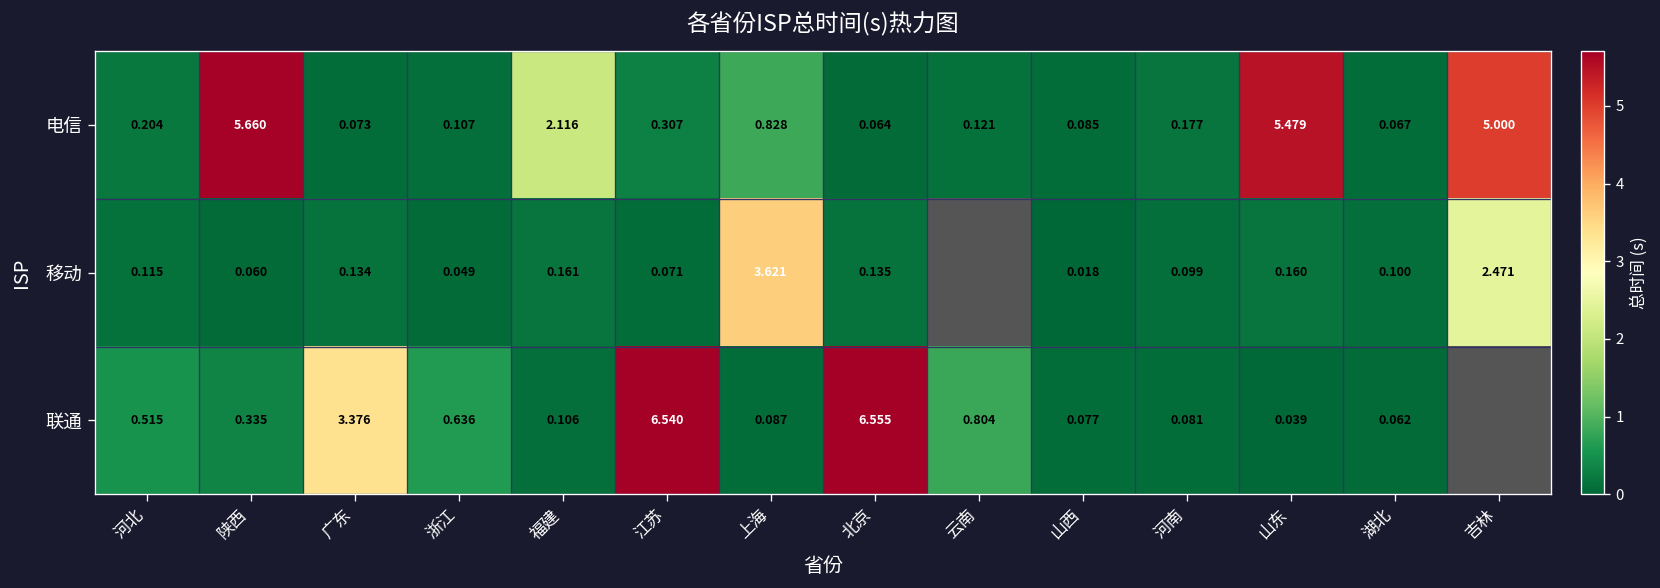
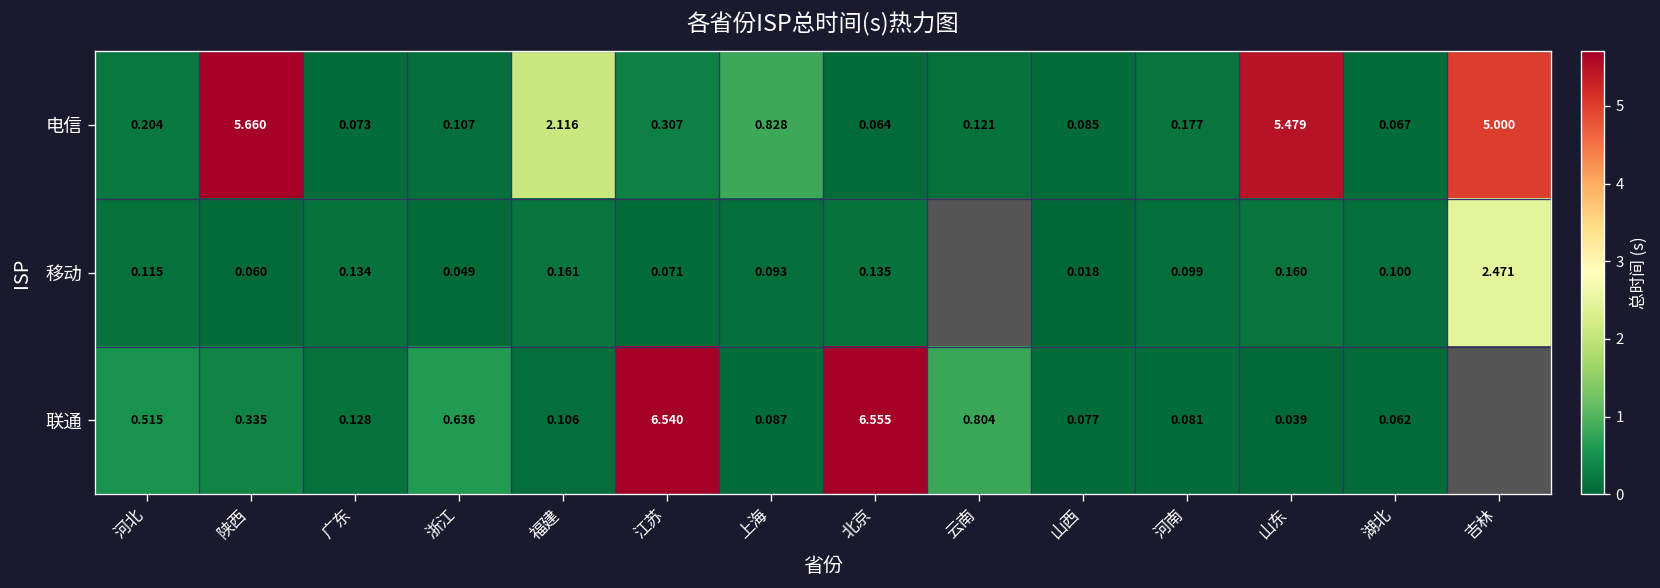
移动, 上海: 3.621 -> 0.093
联通, 广东: 3.376 -> 0.128
